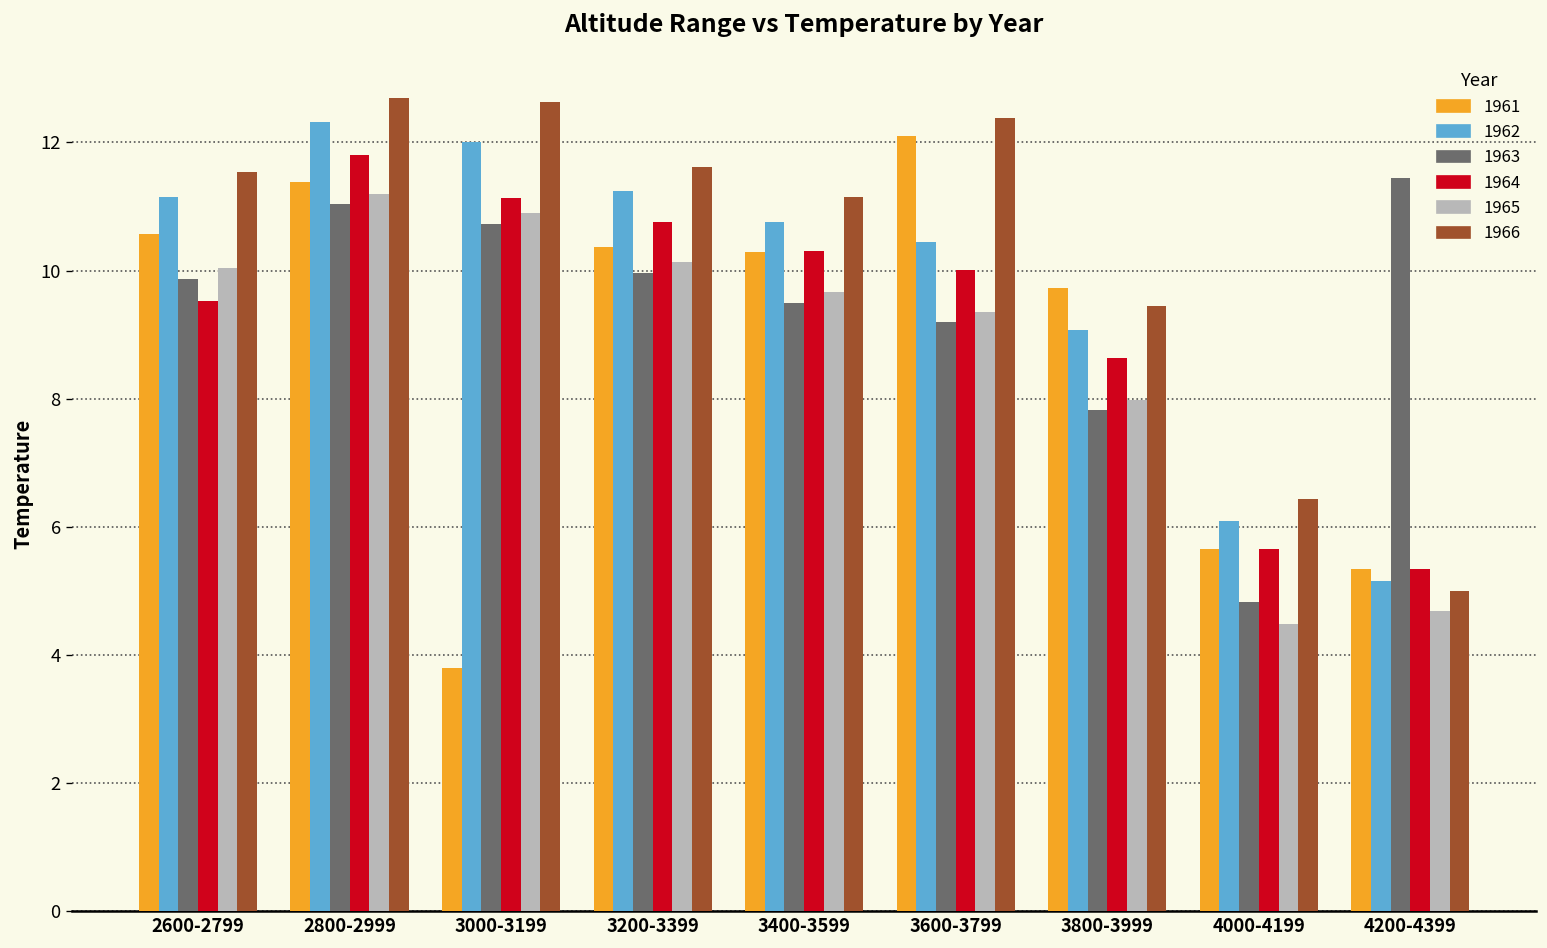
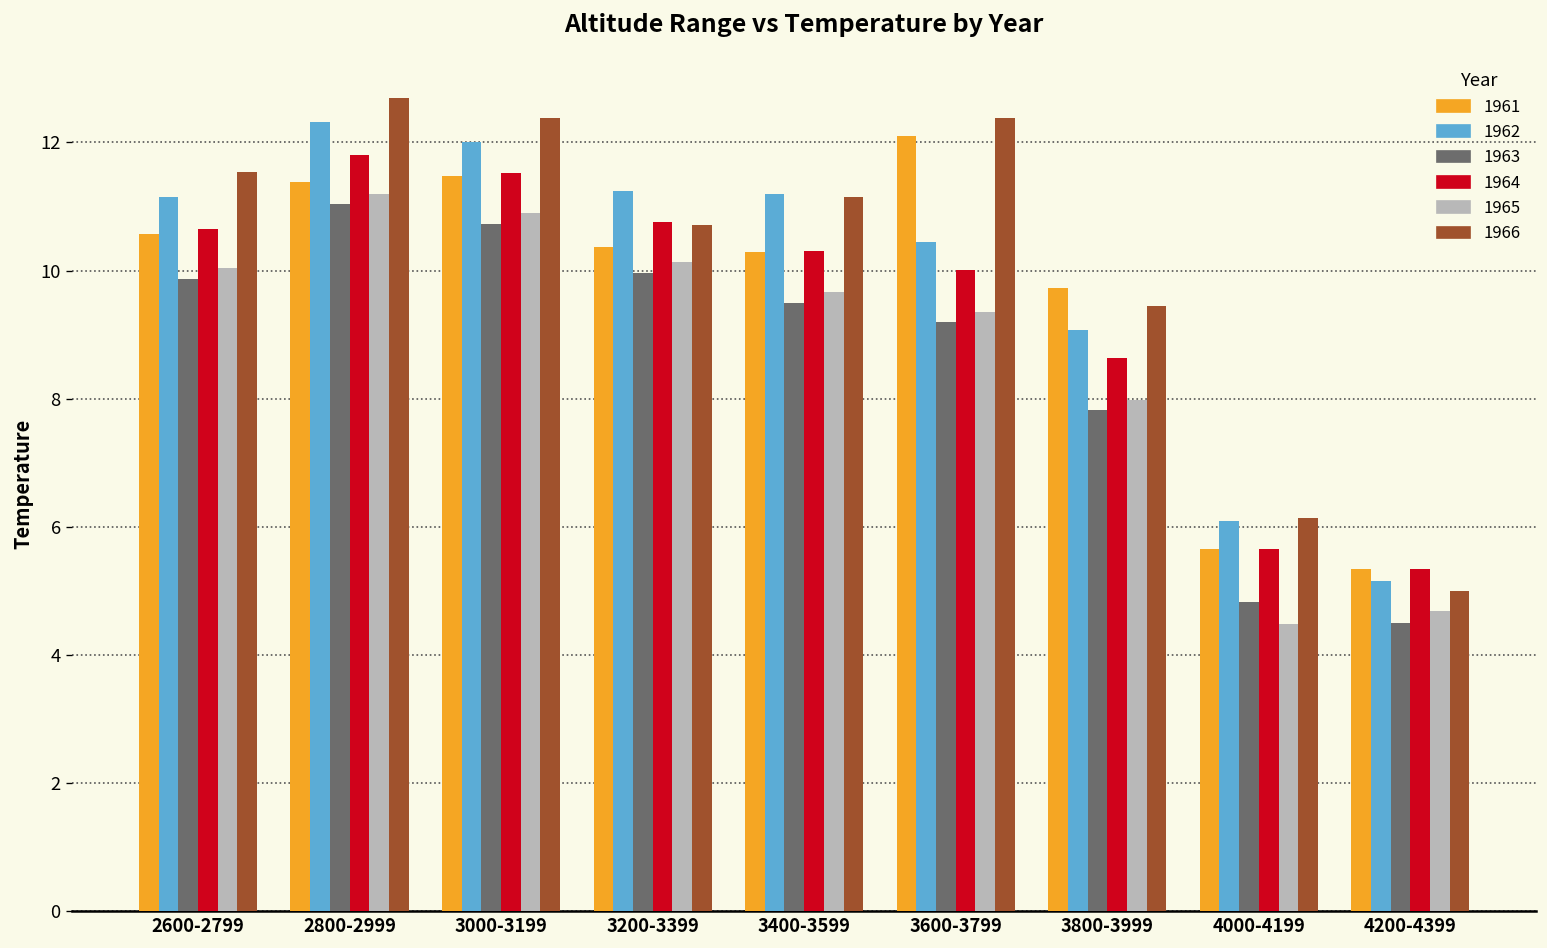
1964, 2600-2799: 9.5 -> 10.7
1961, 3000-3199: 3.8 -> 11.5
1964, 3000-3199: 11.1 -> 11.5
1966, 3000-3199: 12.6 -> 12.4
1966, 3200-3399: 11.6 -> 10.7
1962, 3400-3599: 10.8 -> 11.2
1966, 4000-4199: 6.4 -> 6.1
1963, 4200-4399: 11.4 -> 4.5
